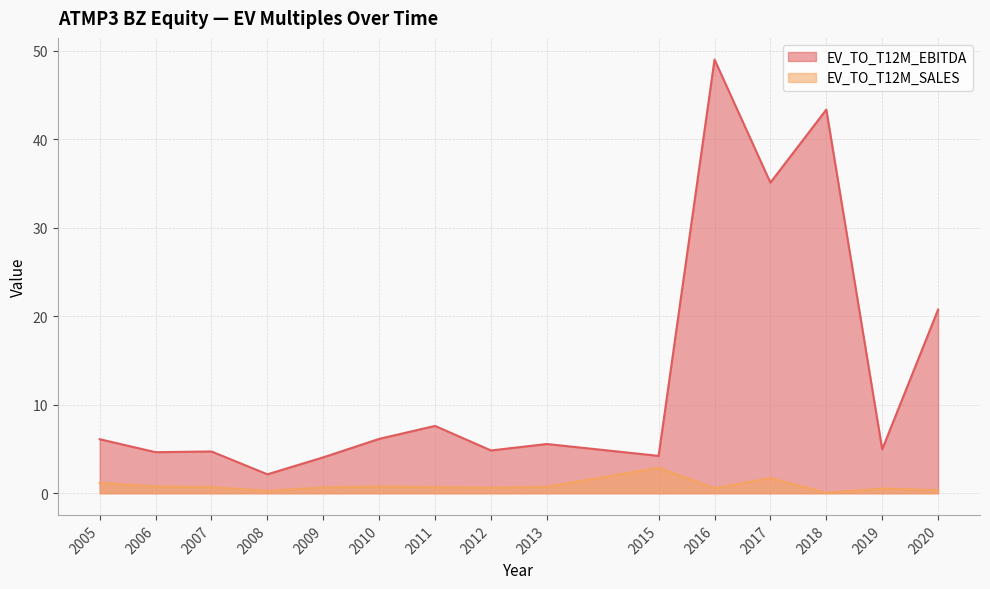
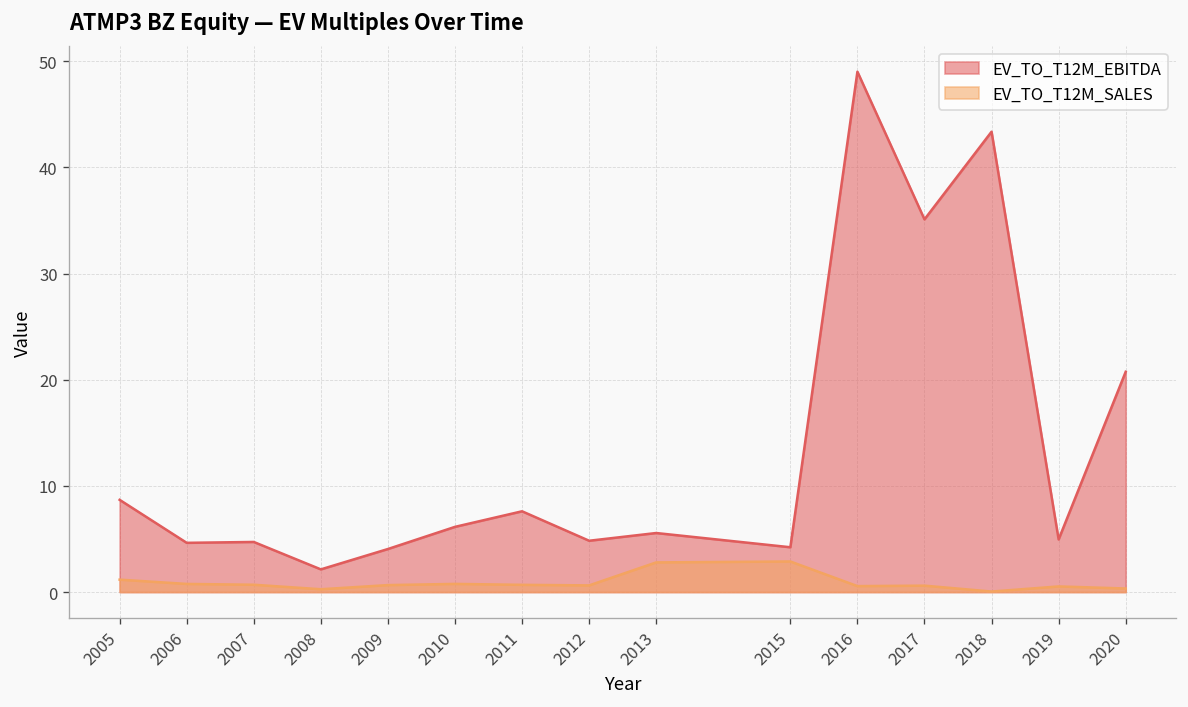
EV_TO_T12M_EBITDA, 2005: 6 -> 9
EV_TO_T12M_SALES, 2013: 1 -> 3
EV_TO_T12M_SALES, 2017: 2 -> 1
